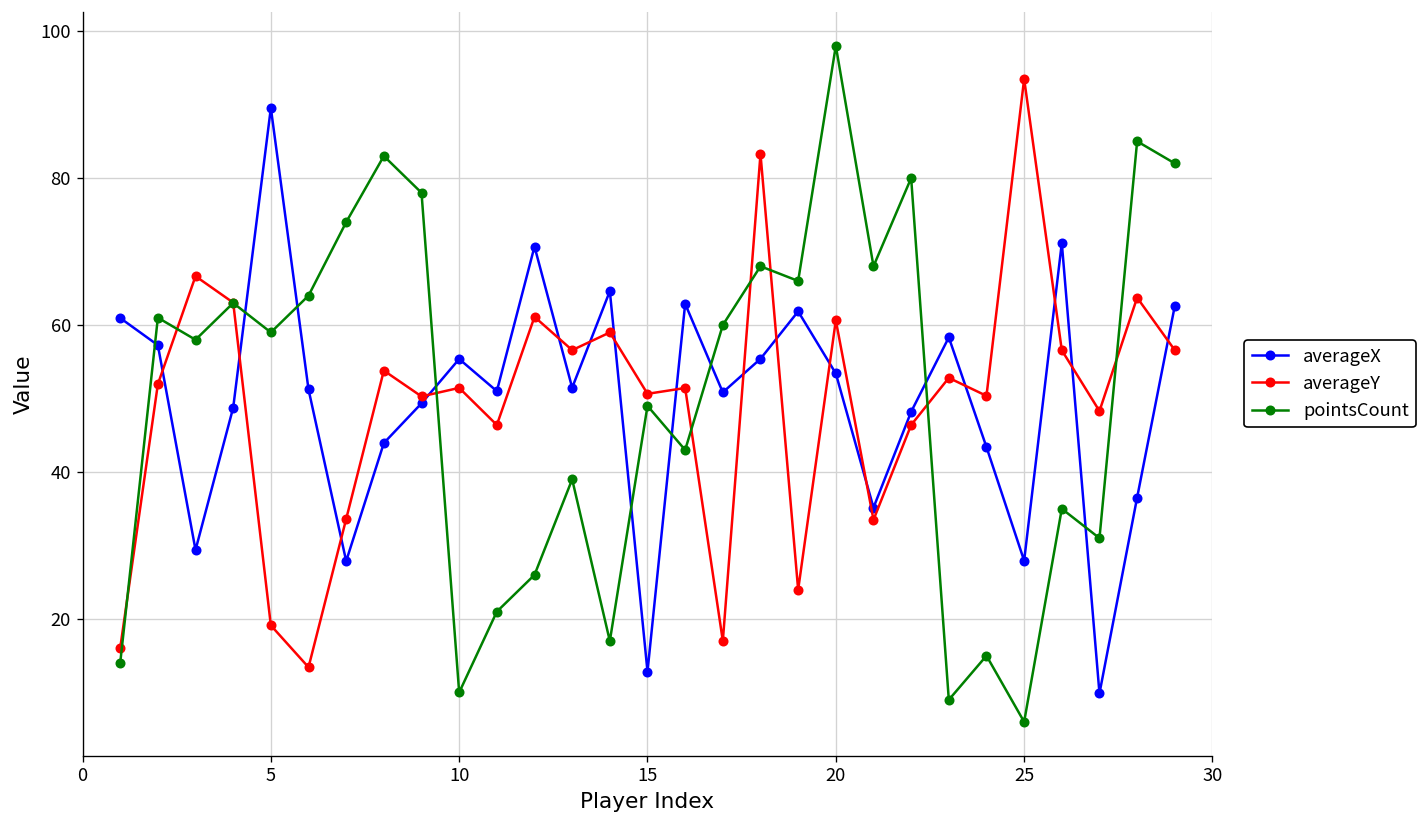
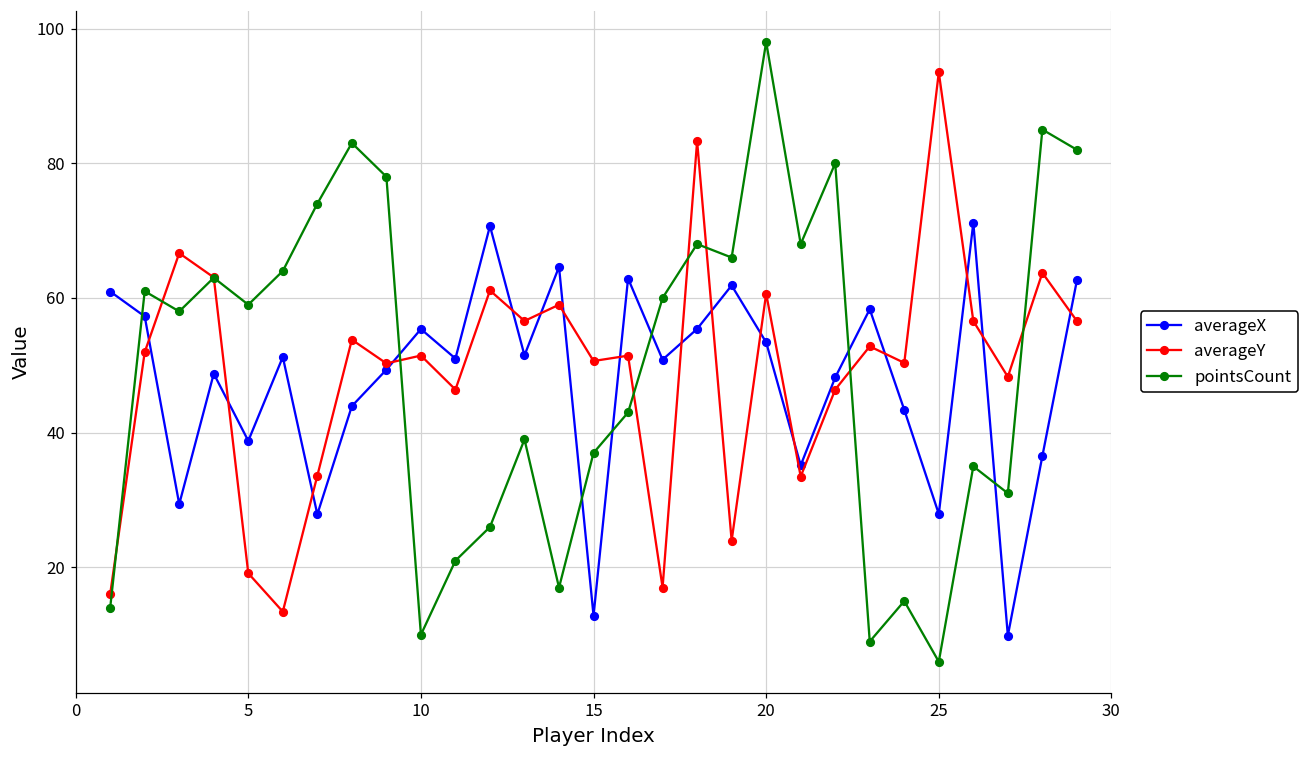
averageX, 5: 90 -> 39
pointsCount, 15: 49 -> 37
